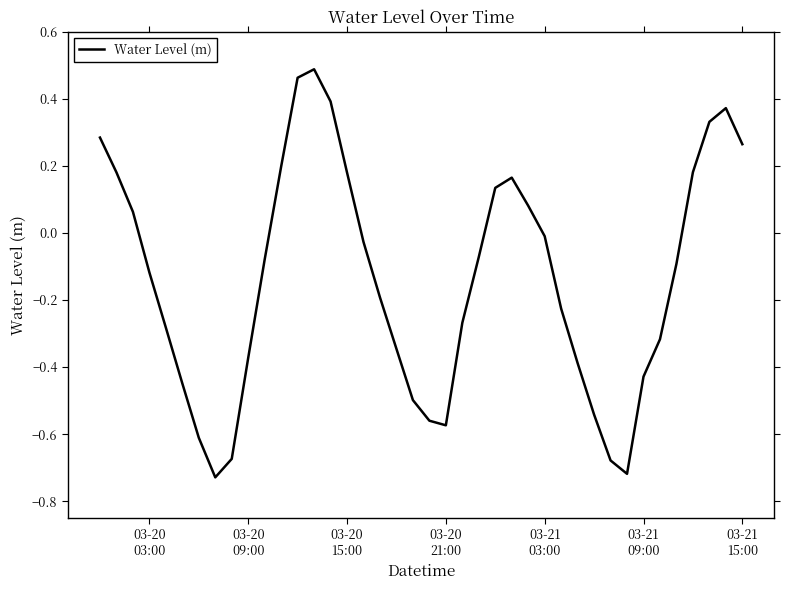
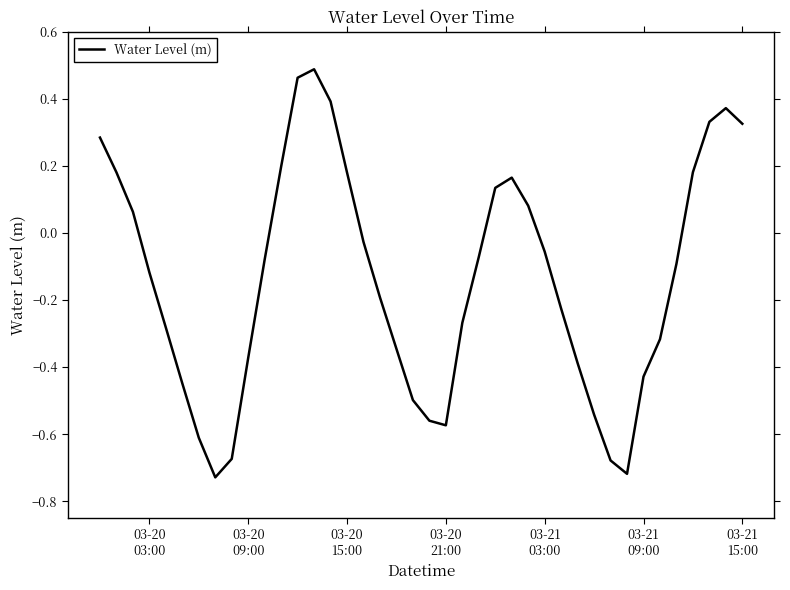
03-21 03:00: -0.01 -> -0.06
03-21 15:00: 0.26 -> 0.33
